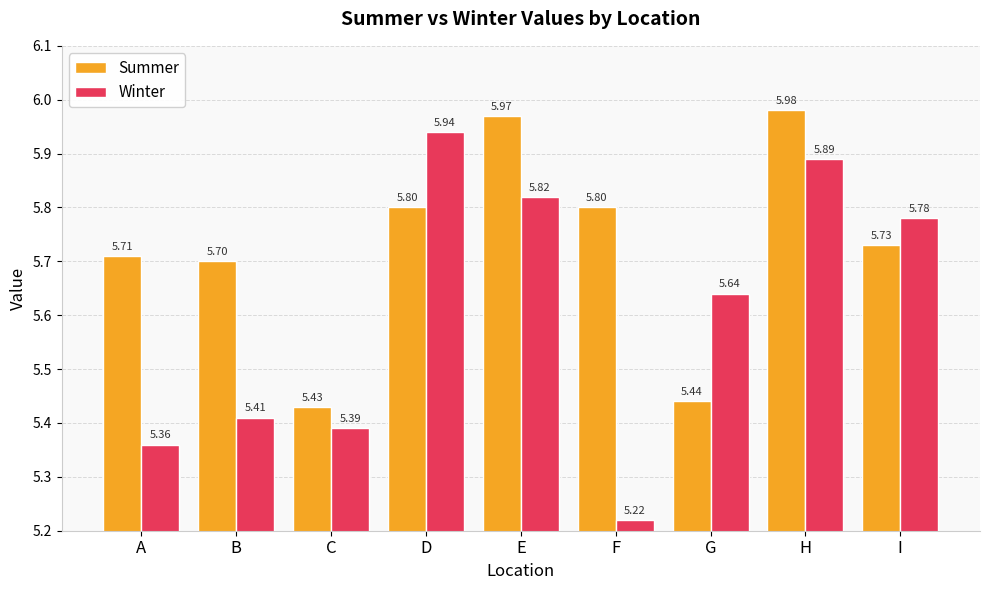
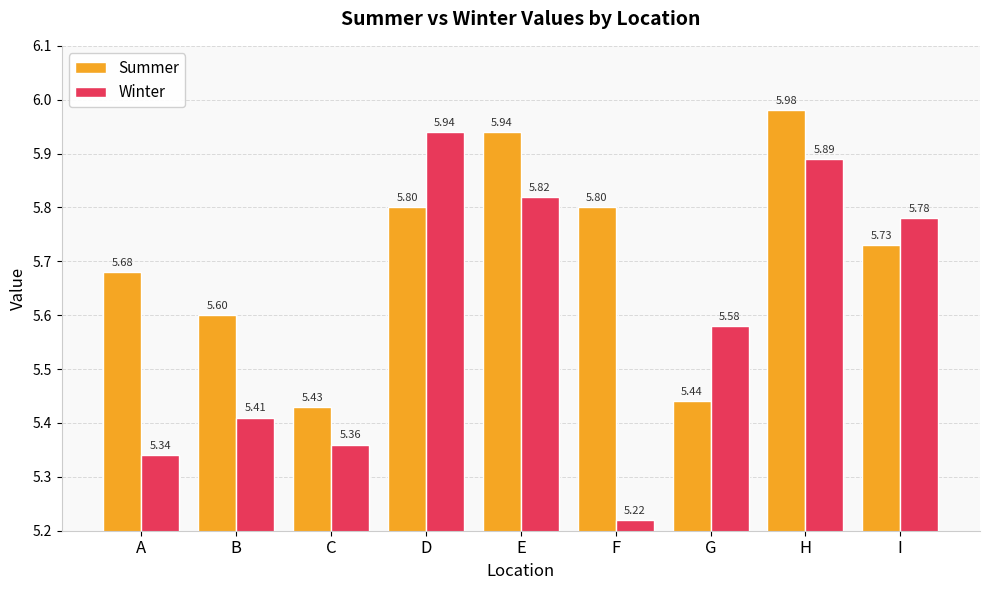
Summer, A: 5.71 -> 5.68
Winter, A: 5.36 -> 5.34
Summer, B: 5.70 -> 5.60
Winter, C: 5.39 -> 5.36
Summer, E: 5.97 -> 5.94
Winter, G: 5.64 -> 5.58
